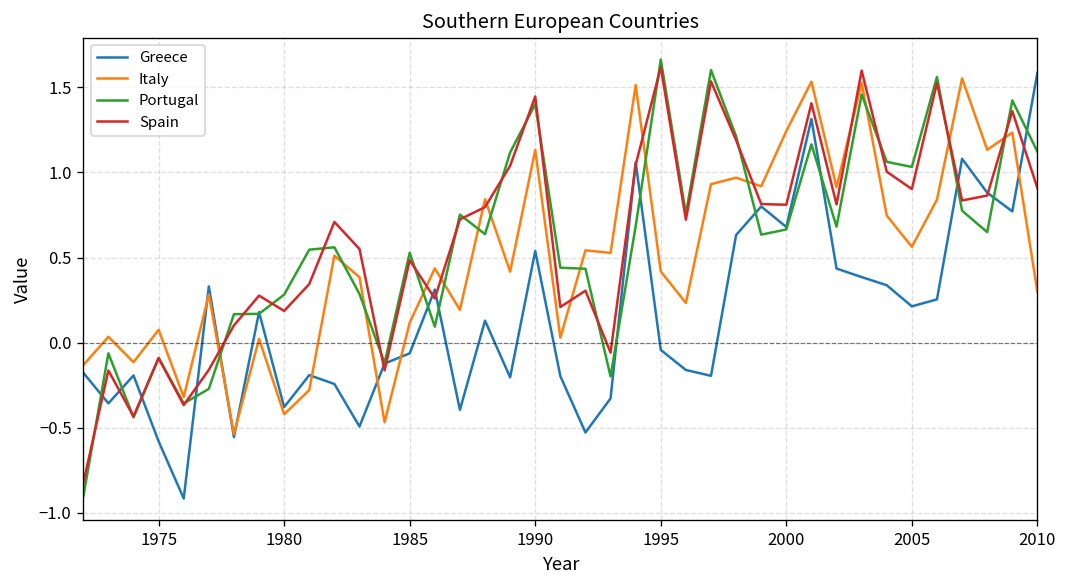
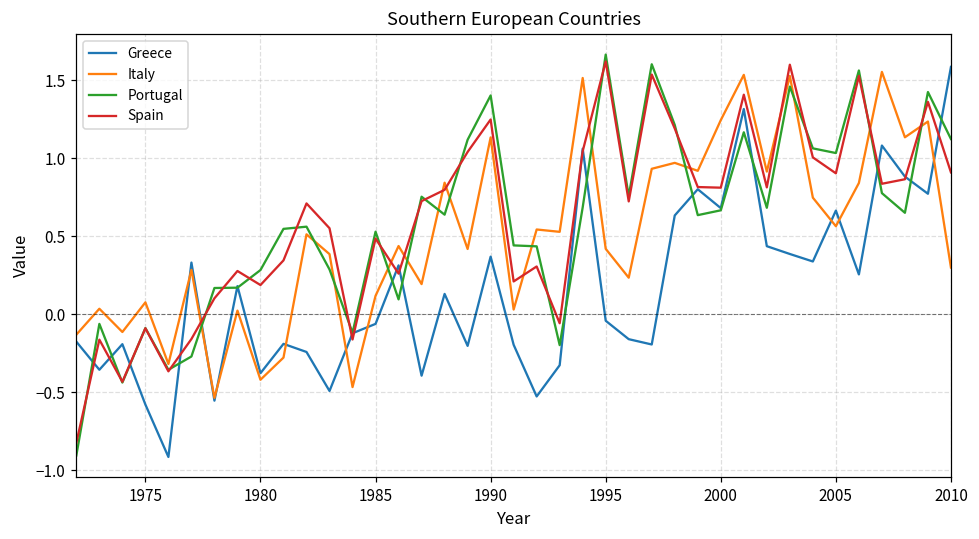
Greece, 1990: 0.54 -> 0.37
Spain, 1990: 1.45 -> 1.25
Greece, 2005: 0.21 -> 0.66
